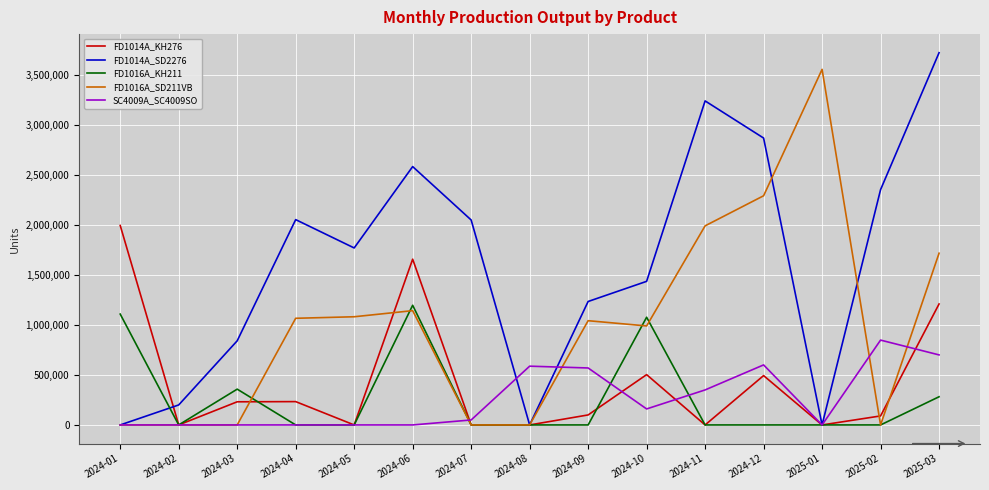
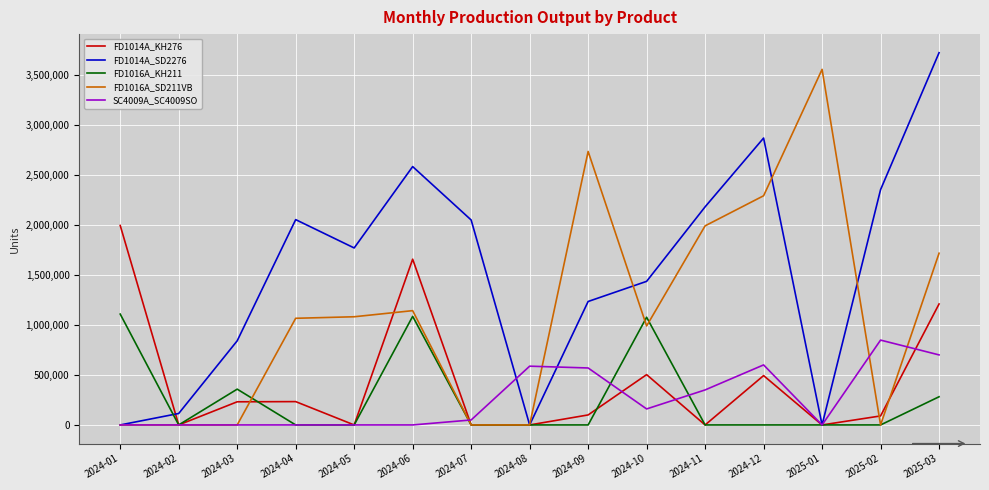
FD1014A_SD2276, 2024-02: 200,000 -> 110,000
FD1016A_KH211, 2024-06: 1,200,000 -> 1,090,000
FD1016A_SD211VB, 2024-09: 1,040,000 -> 2,730,000
FD1014A_SD2276, 2024-11: 3,240,000 -> 2,180,000
